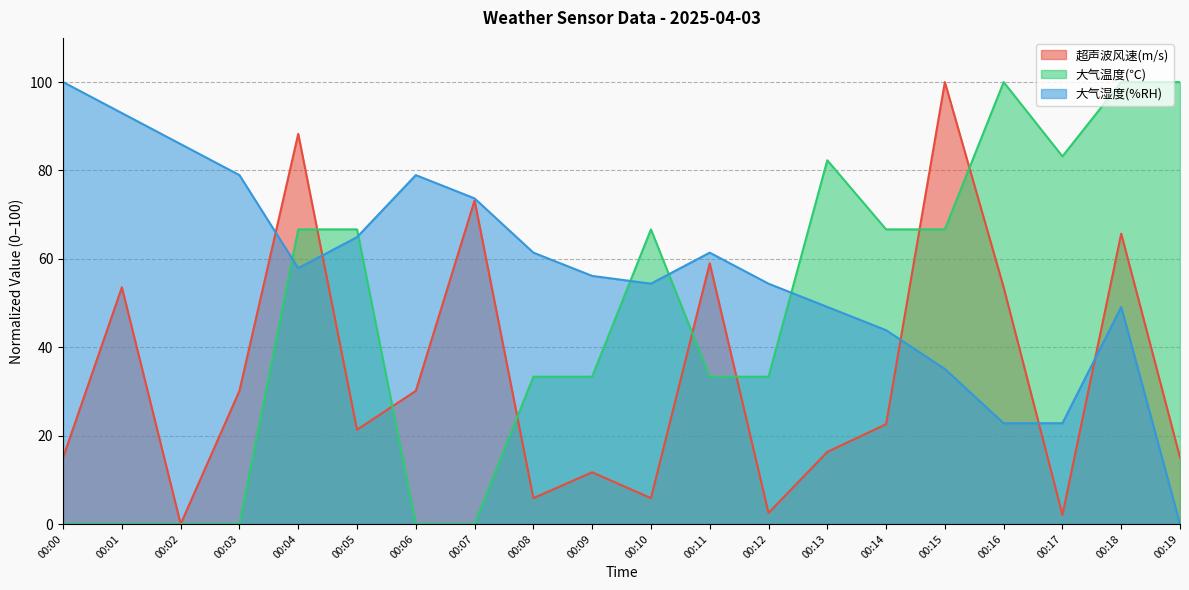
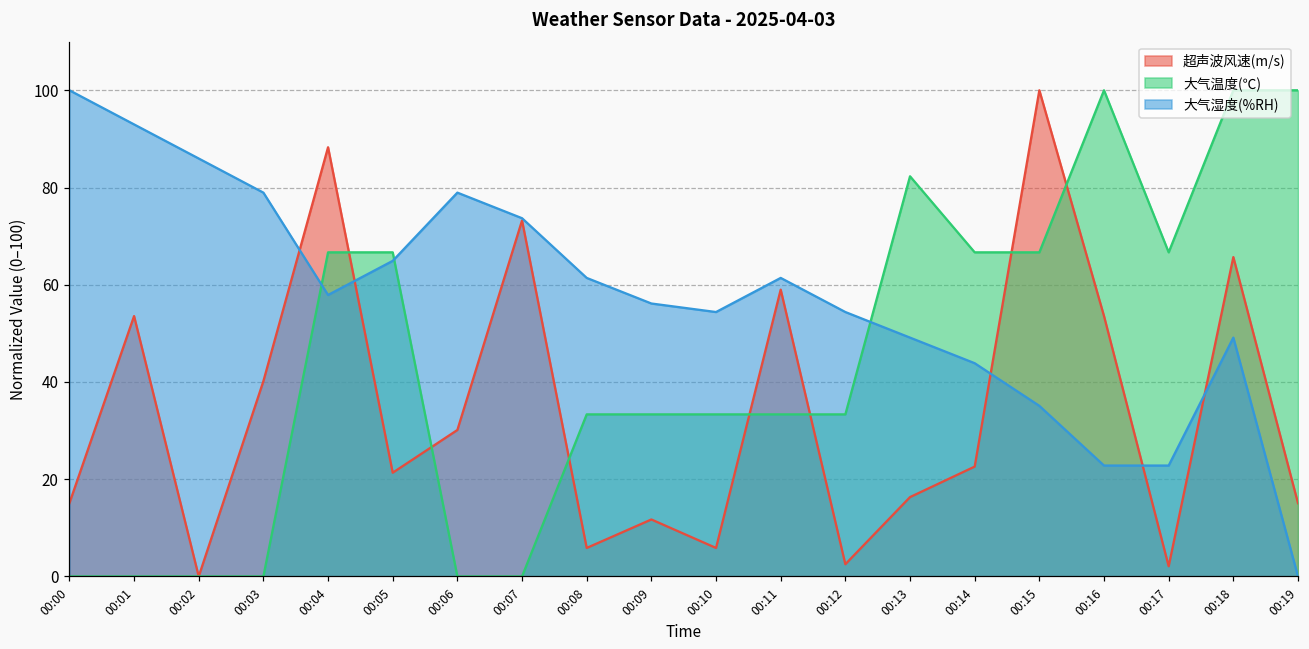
超声波风速(m/s), 00:03: 30 -> 40
大气温度(℃), 00:10: 67 -> 33
大气温度(℃), 00:17: 83 -> 67
